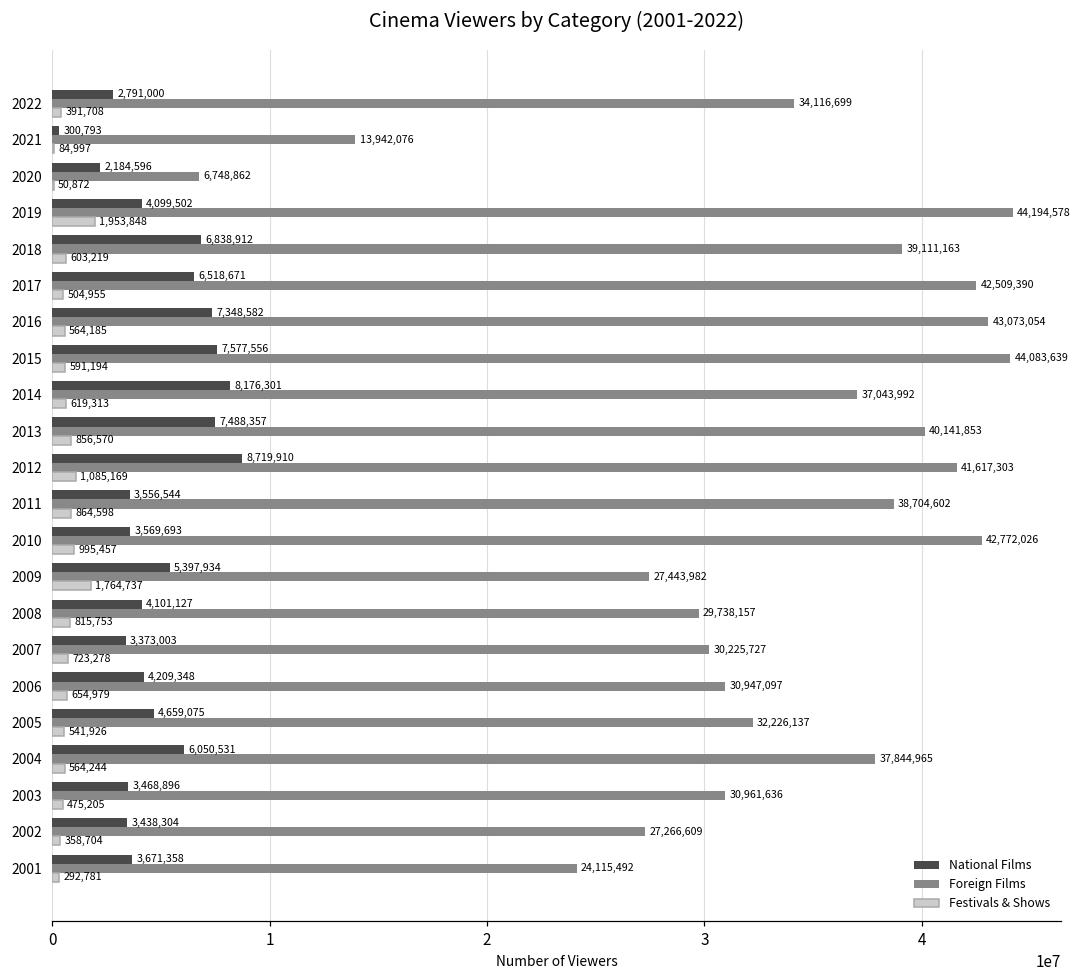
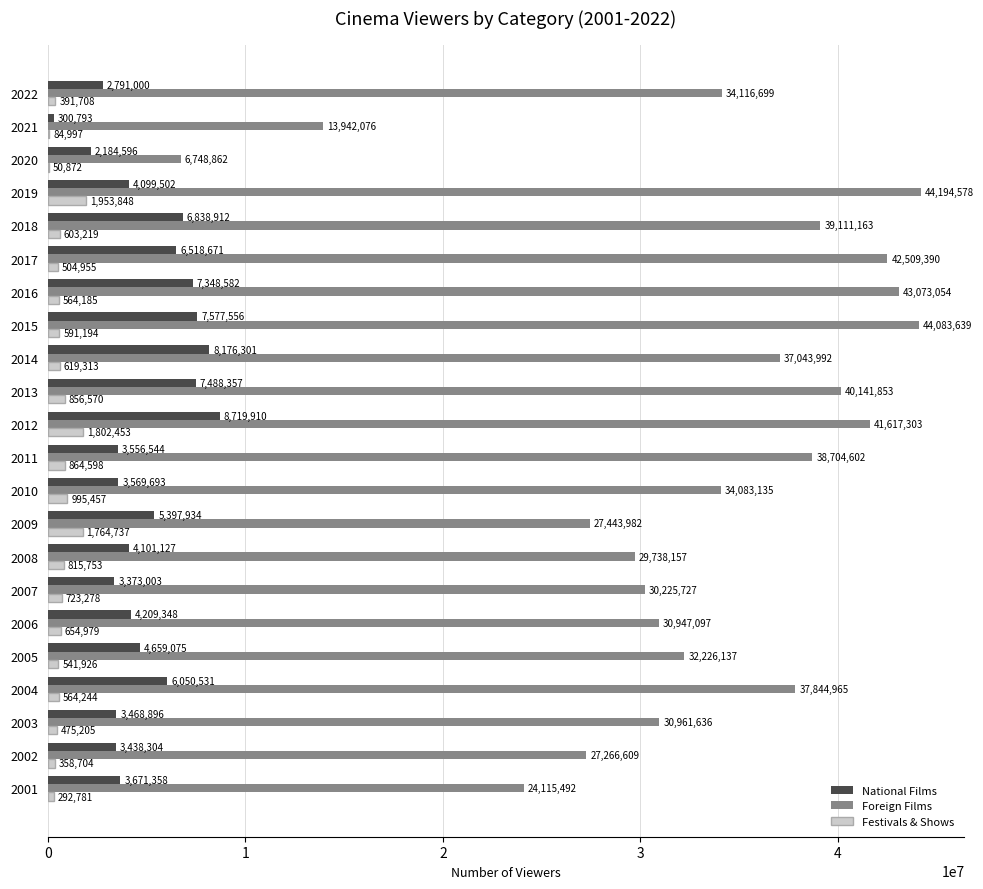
Festivals & Shows, 2012: 1,085,169 -> 1,802,453
Foreign Films, 2010: 42,772,026 -> 34,083,135
